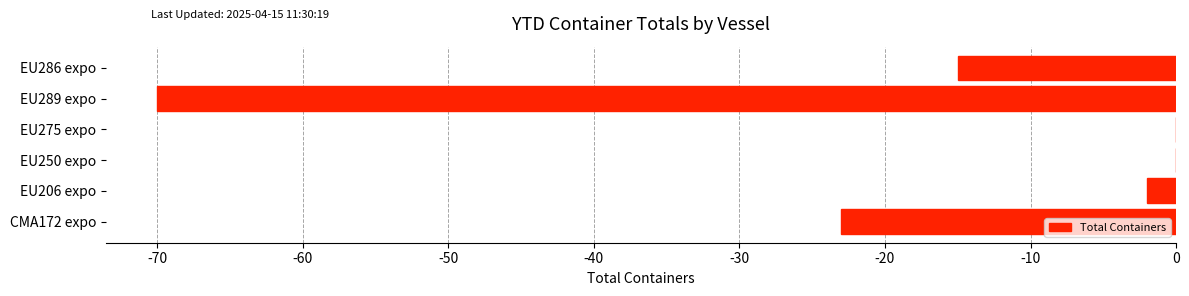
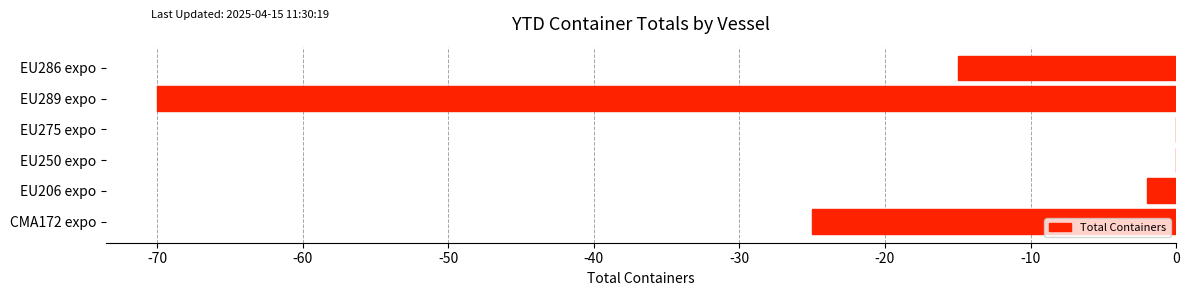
CMA172 expo: -23.0 -> -25.0
